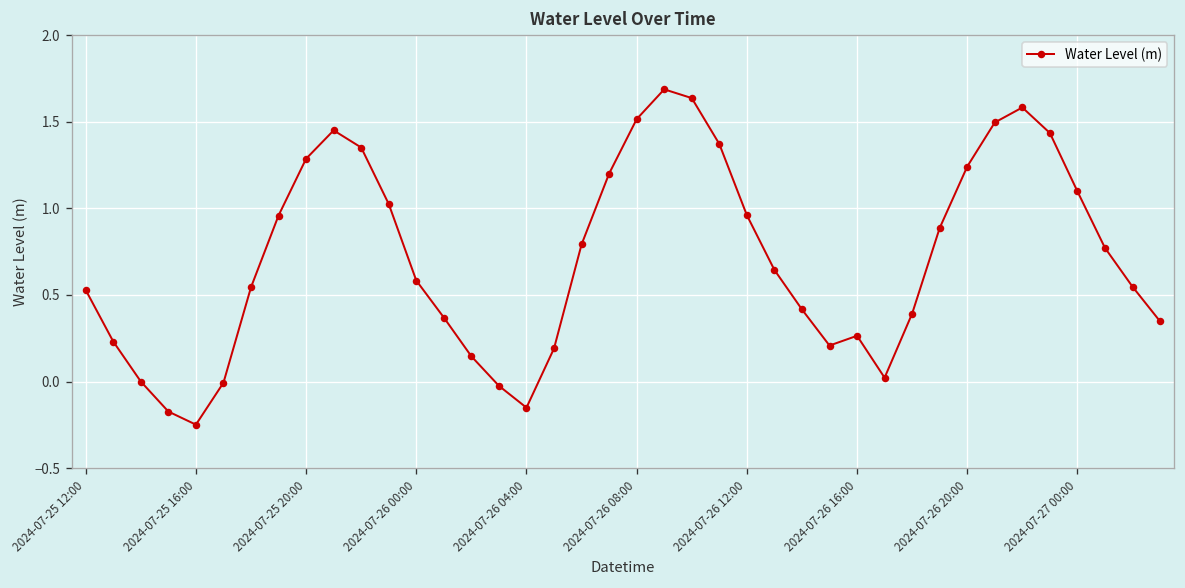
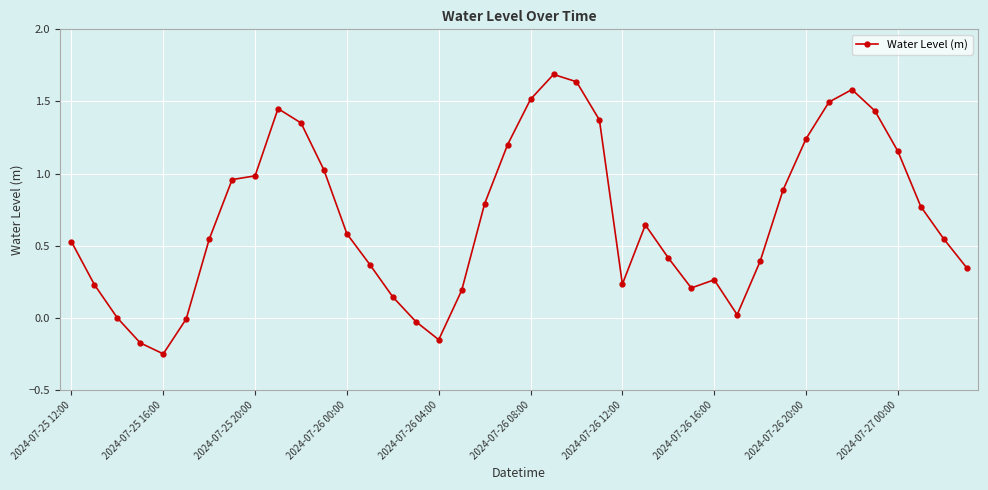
2024-07-25 20:00: 1.29 -> 0.98
2024-07-26 12:00: 0.96 -> 0.23
2024-07-27 00:00: 1.10 -> 1.16
